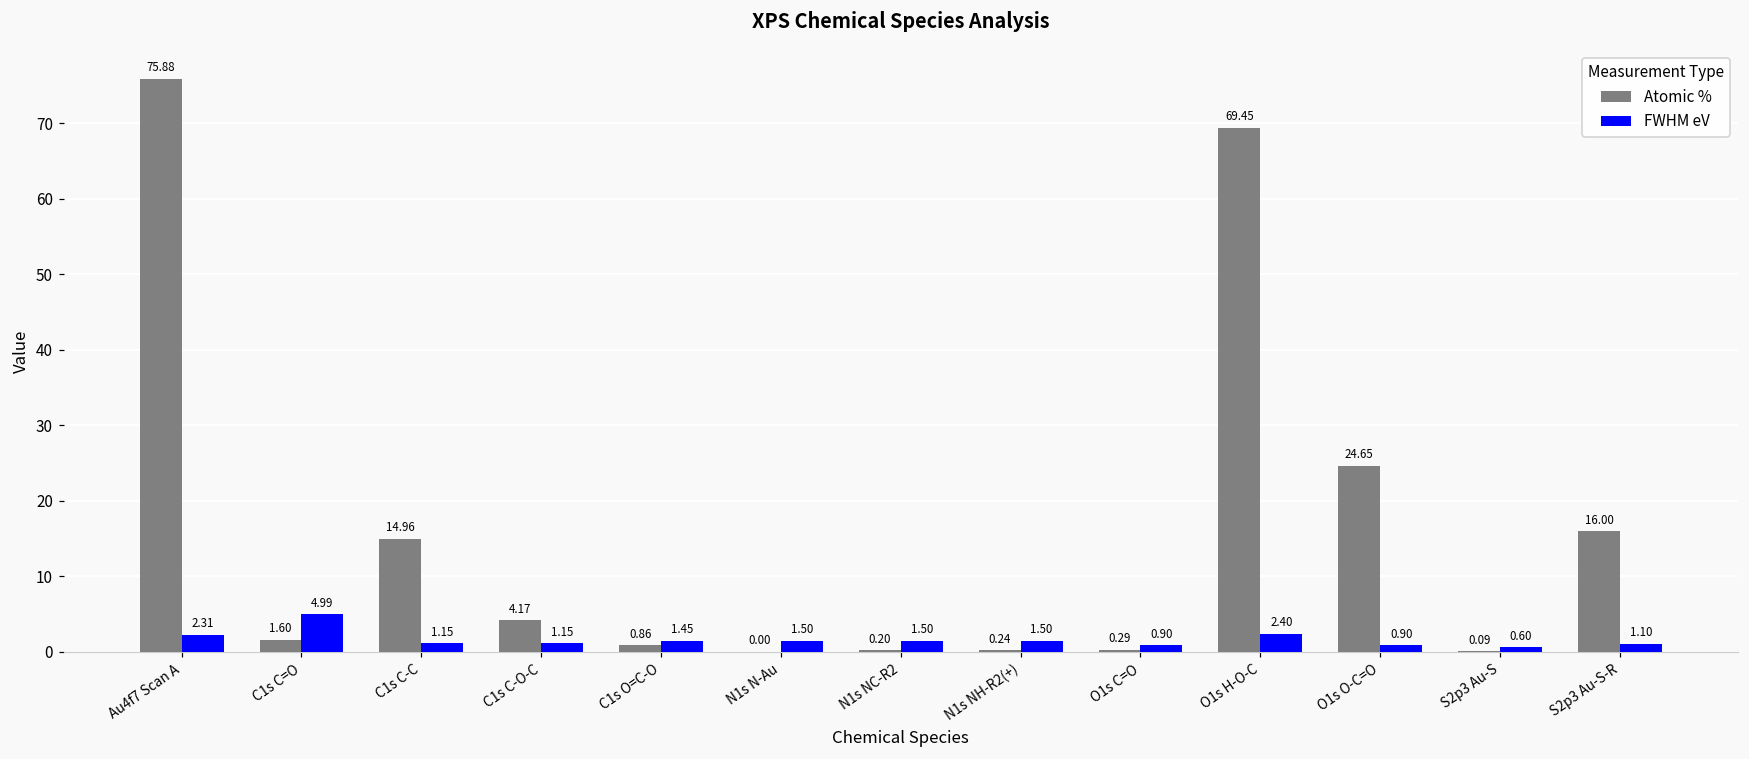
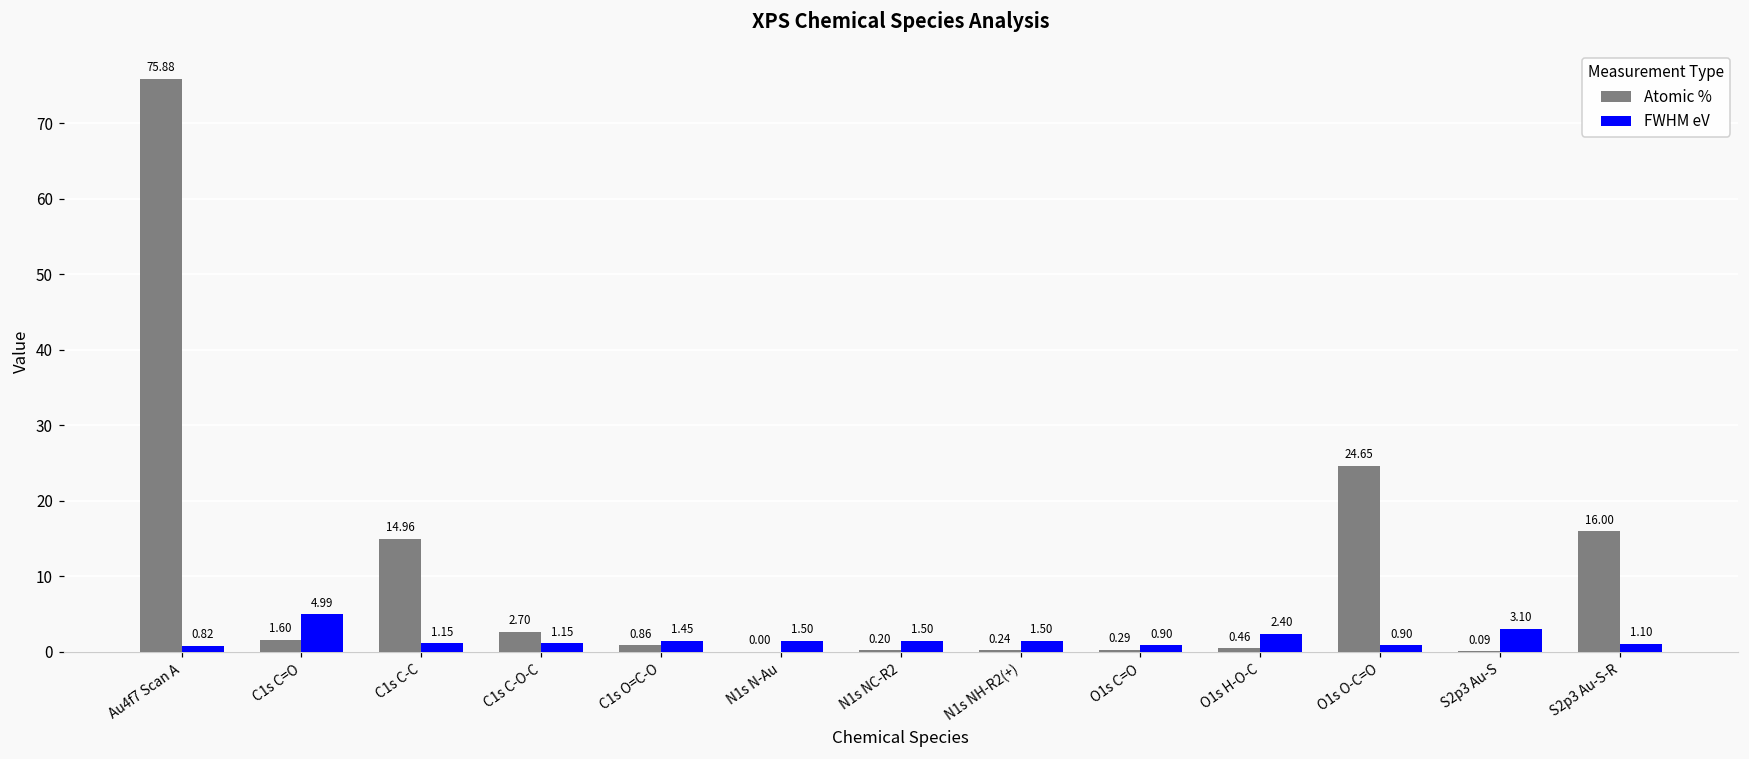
FWHM eV, Au4f7 Scan A: 2.31 -> 0.82
Atomic %, C1s C-O-C: 4.17 -> 2.70
Atomic %, O1s H-O-C: 69.45 -> 0.46
FWHM eV, S2p3 Au-S: 0.60 -> 3.10
